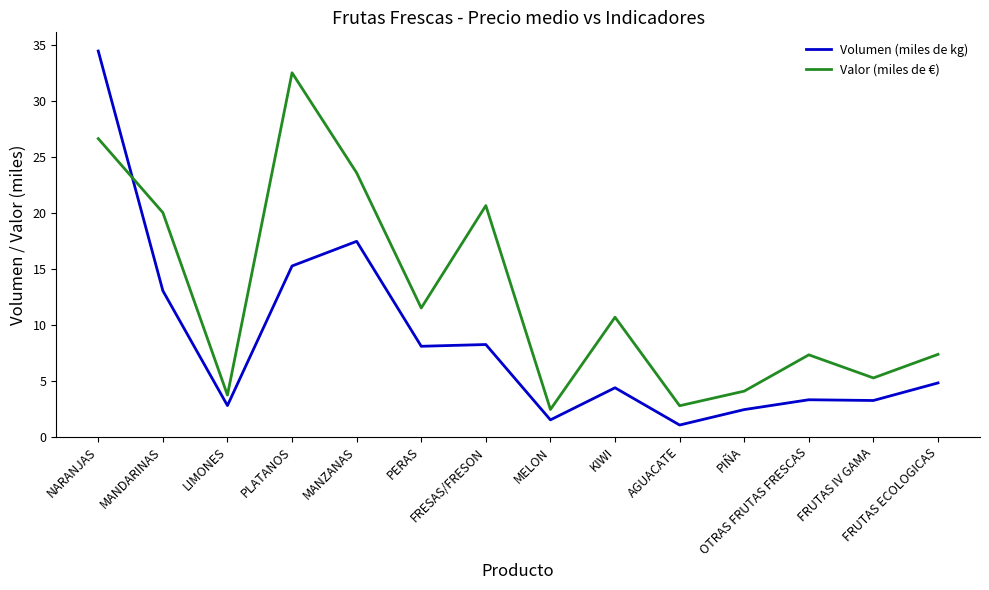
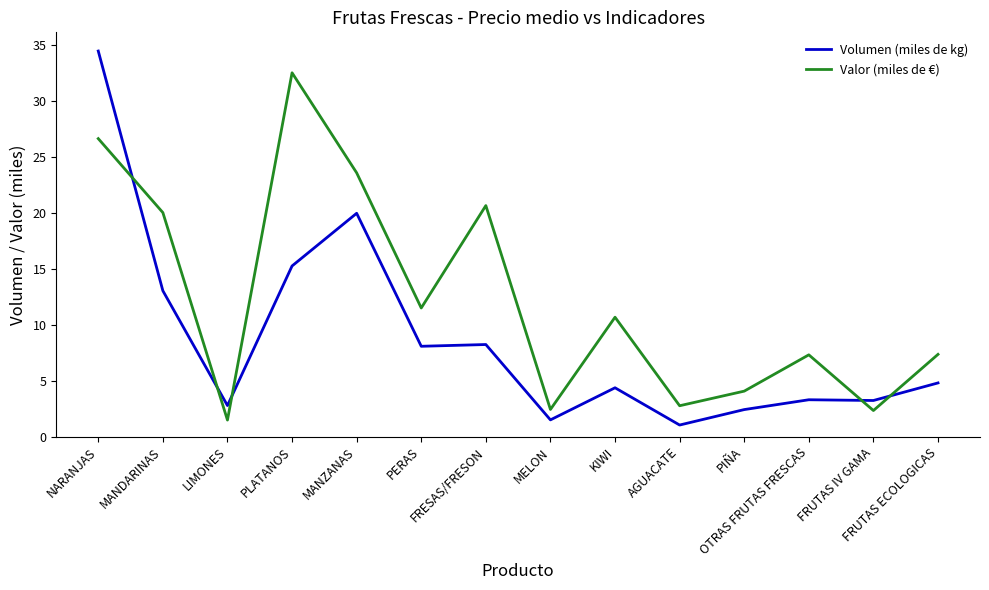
Valor (miles de €), LIMONES: 3.7 -> 1.5
Volumen (miles de kg), MANZANAS: 17.5 -> 20.0
Valor (miles de €), FRUTAS IV GAMA: 5.3 -> 2.3
